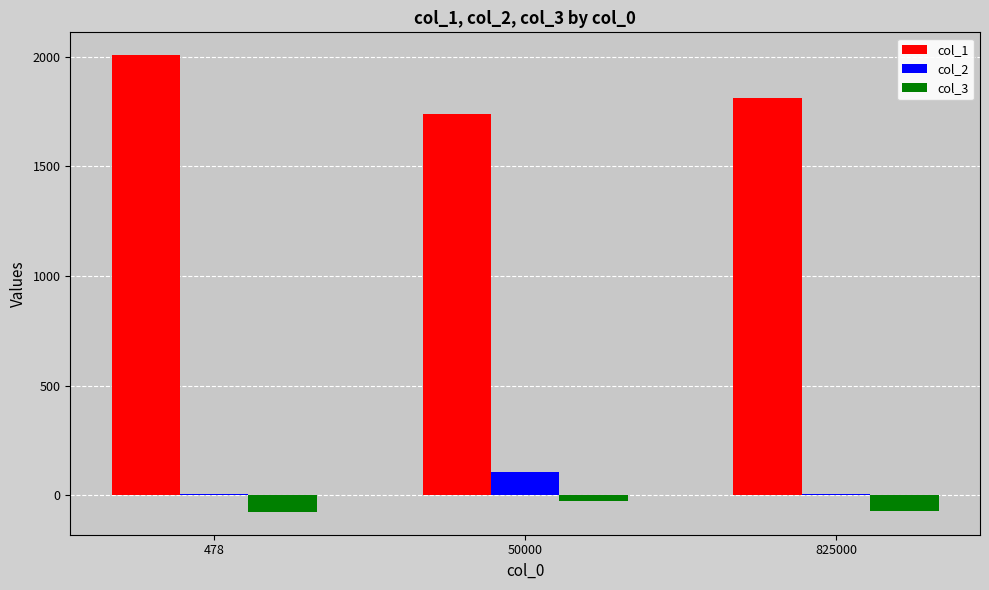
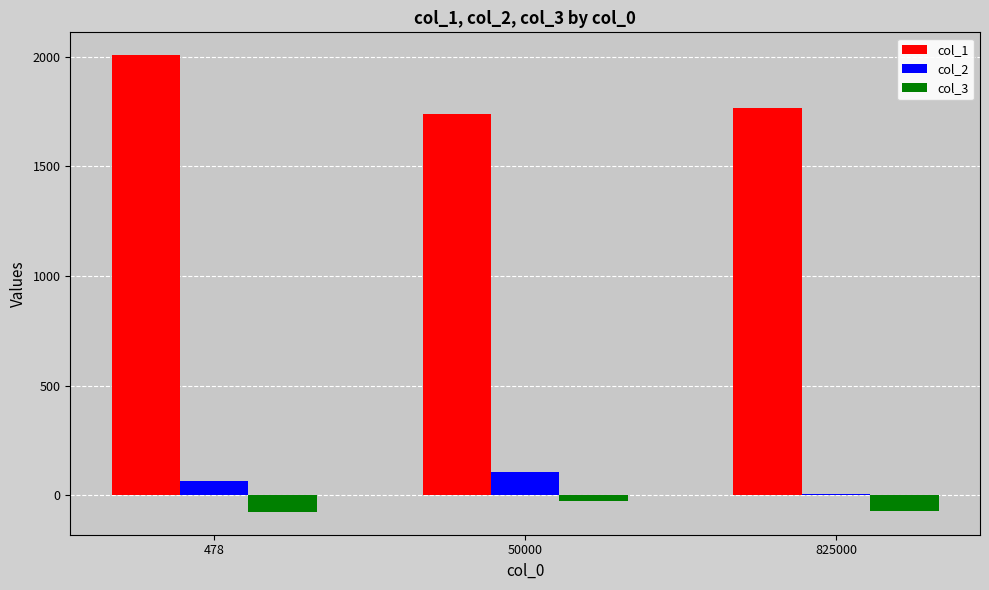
col_2, 478: 0 -> 60
col_1, 825000: 1810 -> 1770
